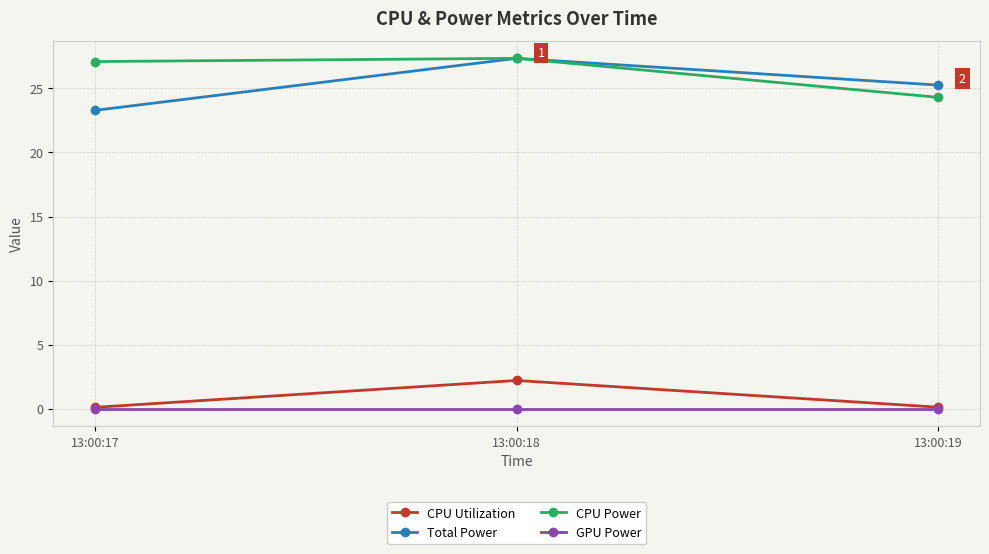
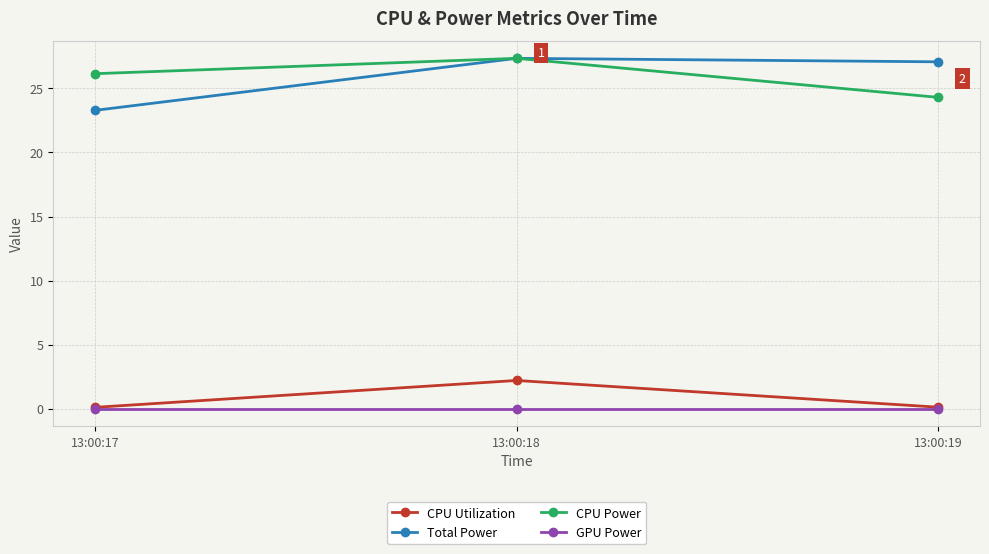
CPU Power, 13:00:17: 27.1 -> 26.2
Total Power, 13:00:19: 25.3 -> 27.1
